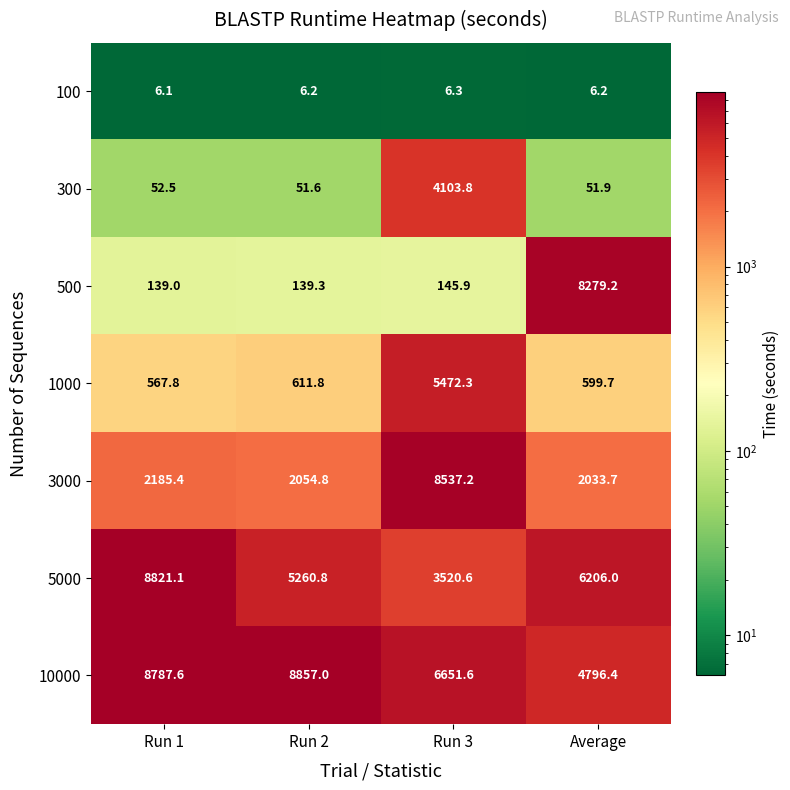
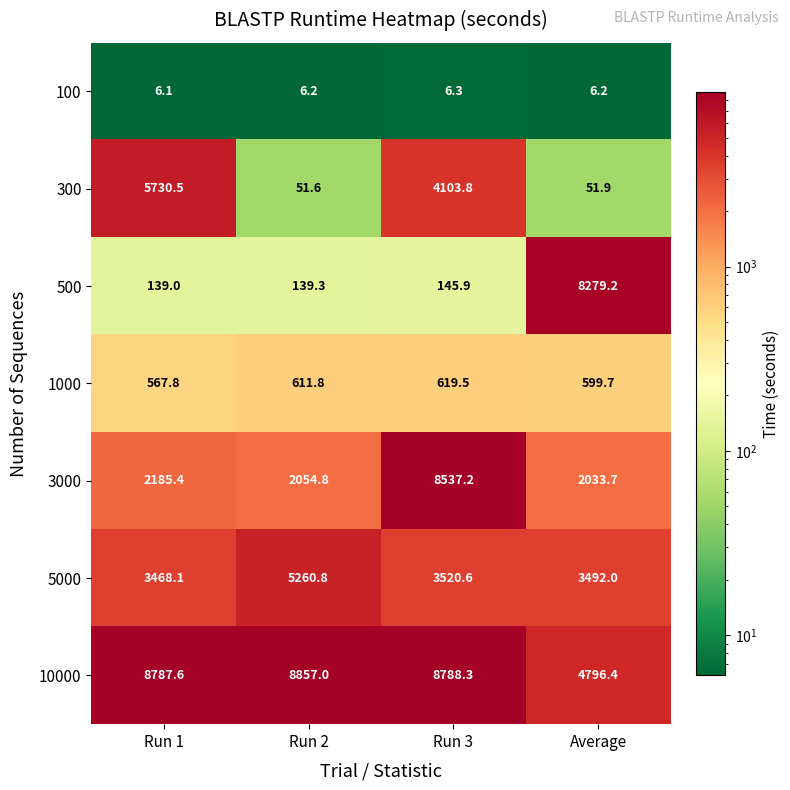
300, Run 1: 52.5 -> 5730.5
1000, Run 3: 5472.3 -> 619.5
5000, Run 1: 8821.1 -> 3468.1
5000, Average: 6206.0 -> 3492.0
10000, Run 3: 6651.6 -> 8788.3
